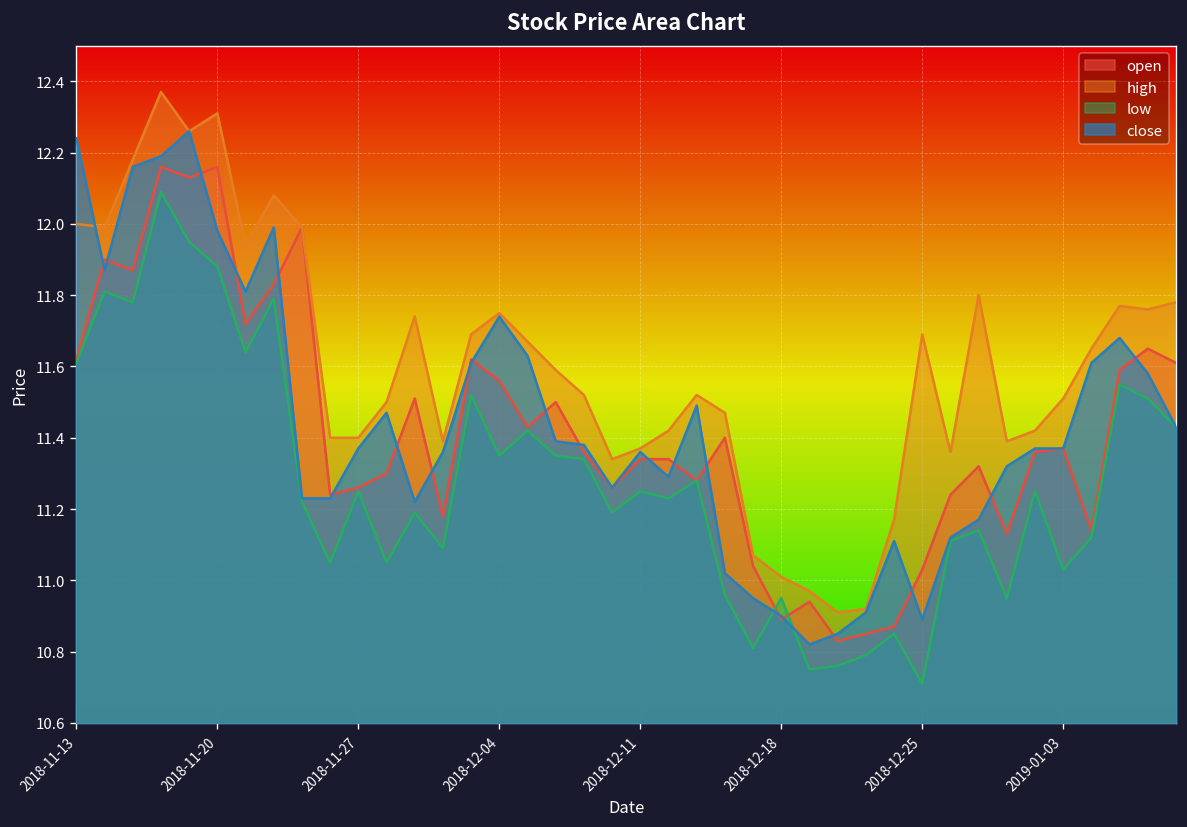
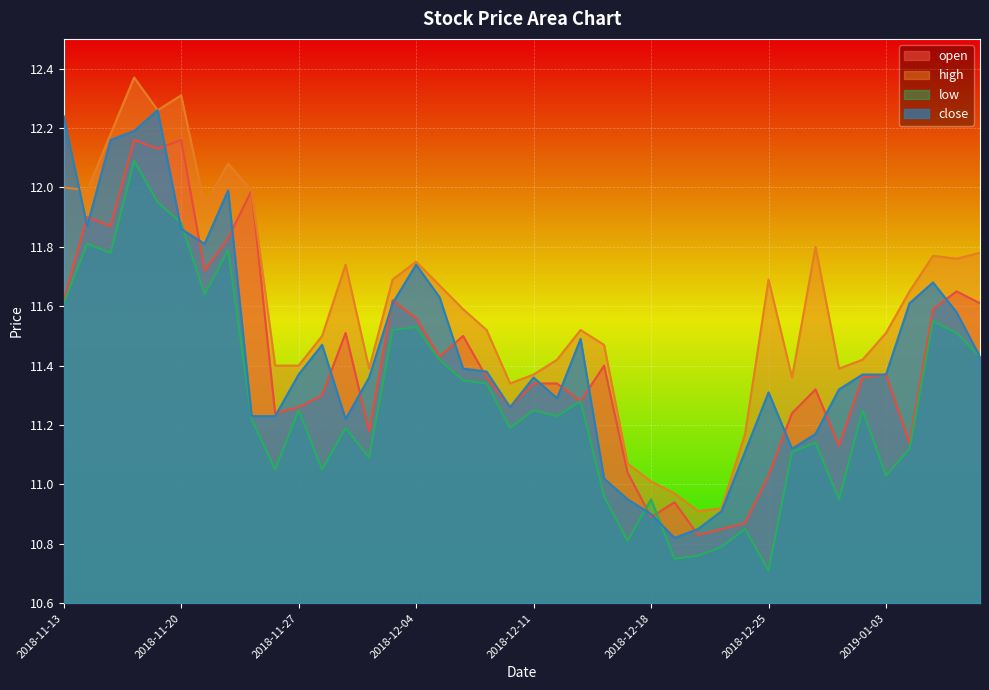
close, 2018-11-20: 11.98 -> 11.86
low, 2018-12-04: 11.35 -> 11.53
close, 2018-12-25: 10.89 -> 11.31
